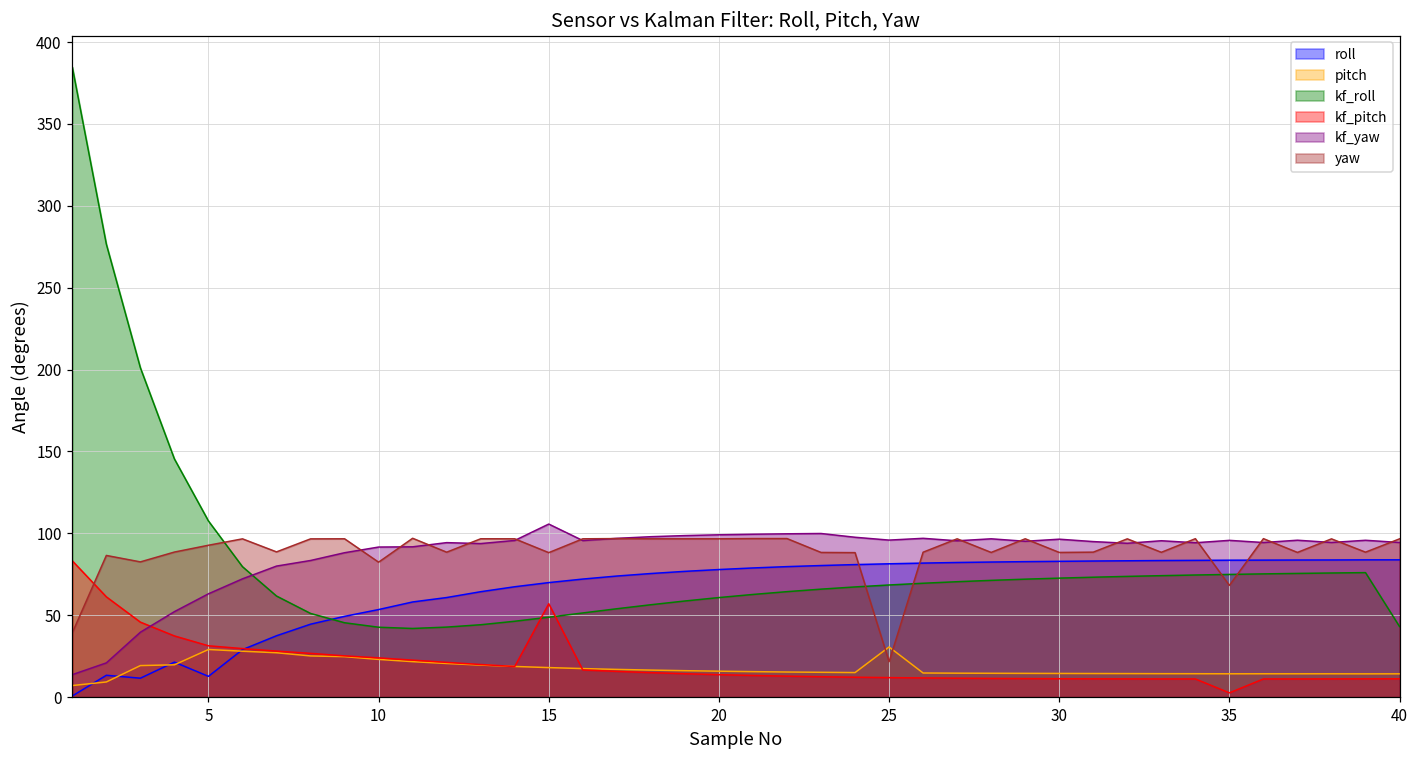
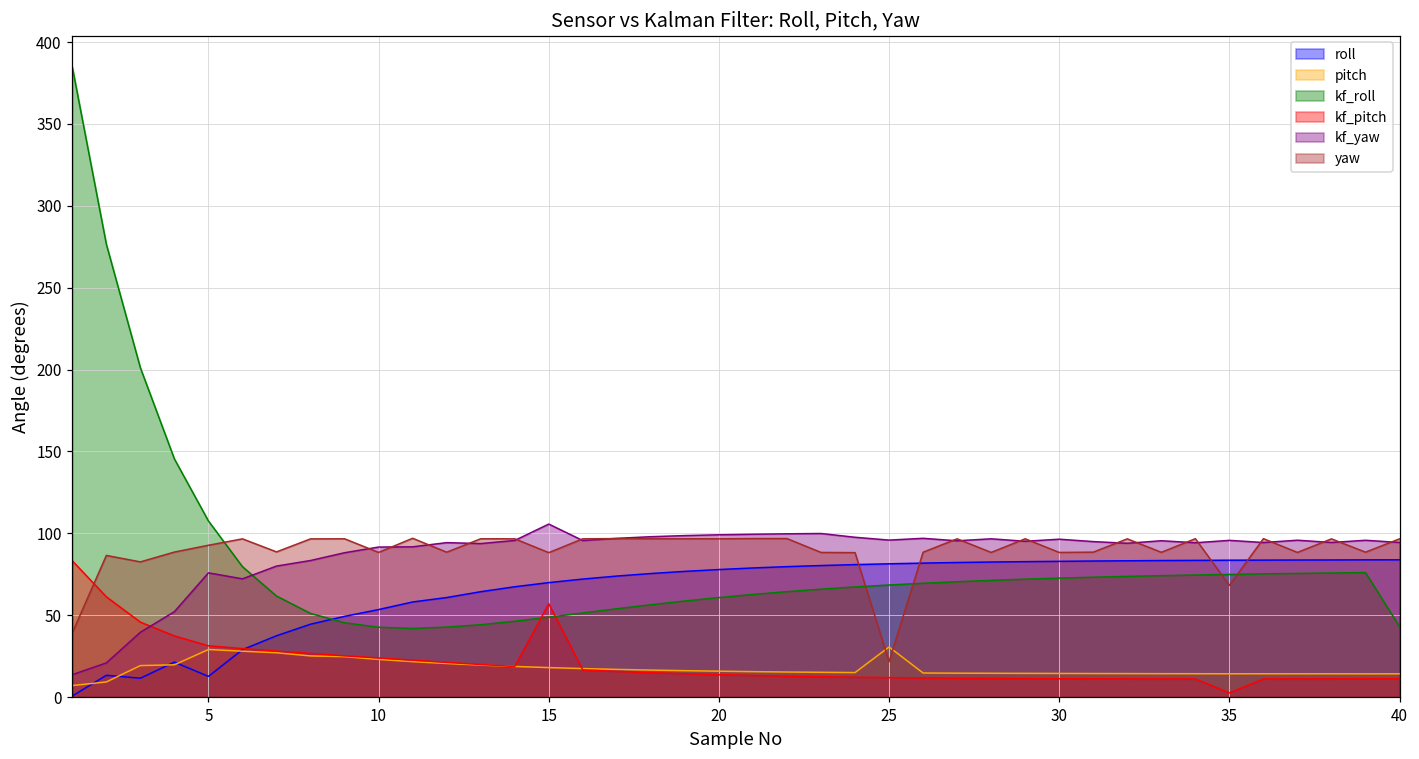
kf_yaw, 5: 63 -> 76
yaw, 10: 82 -> 88
